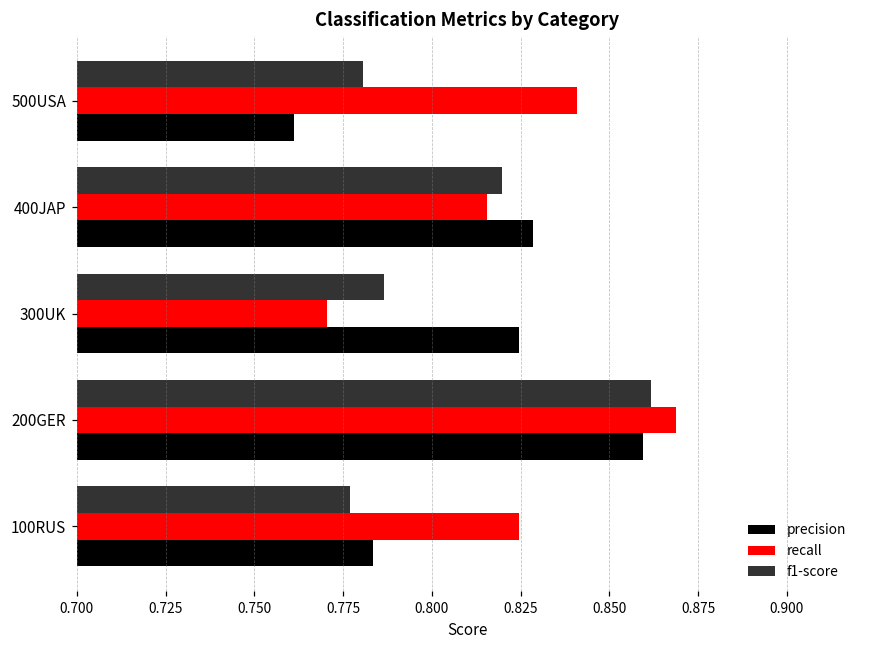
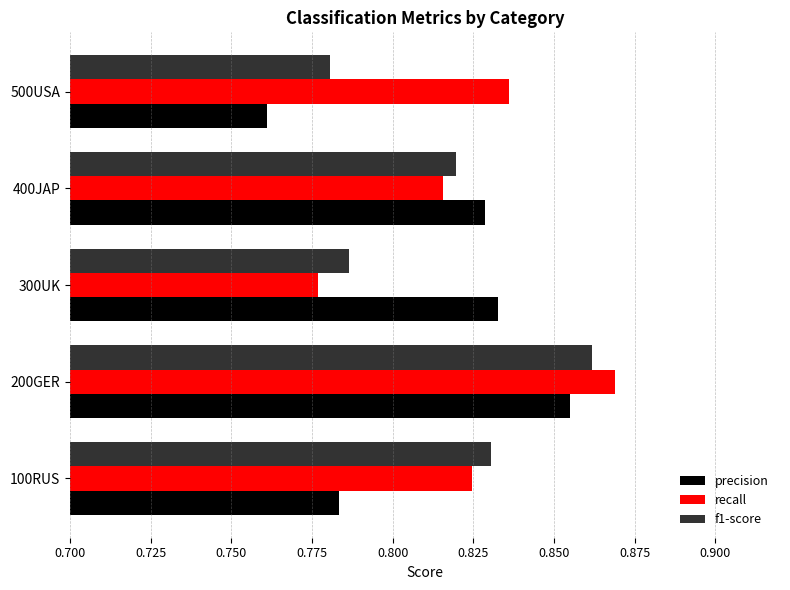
recall, 500USA: 0.841 -> 0.836
recall, 300UK: 0.770 -> 0.777
precision, 300UK: 0.825 -> 0.832
precision, 200GER: 0.860 -> 0.855
f1-score, 100RUS: 0.777 -> 0.830
